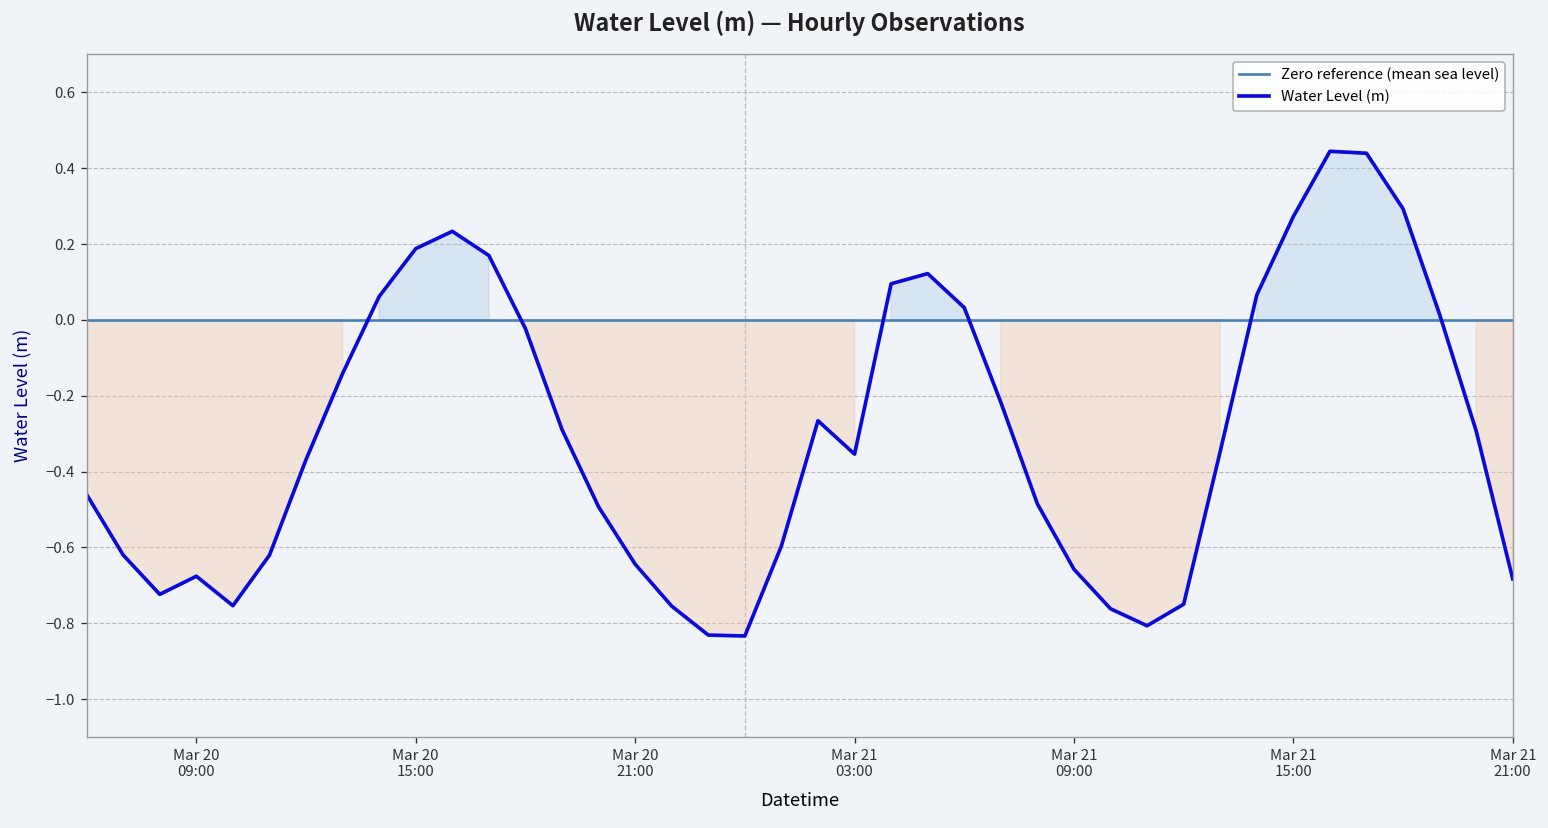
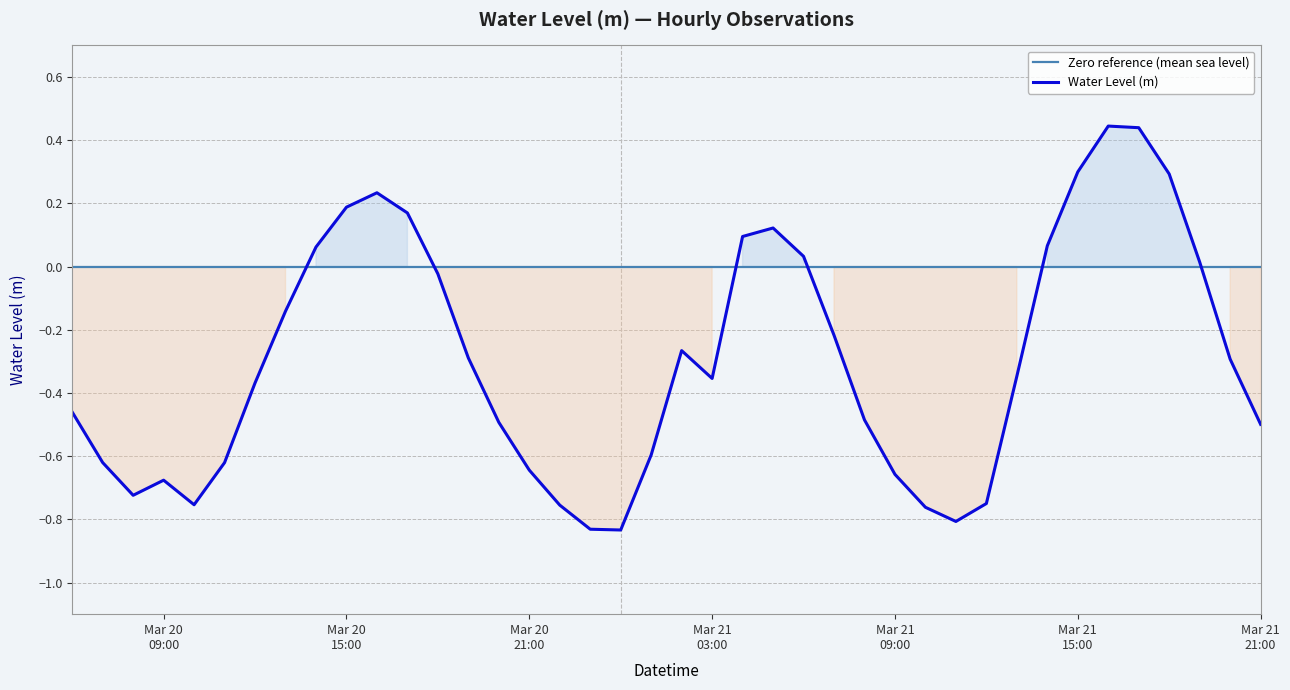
Mar 21 15:00: 0.27 -> 0.30
Mar 21 21:00: -0.68 -> -0.50
